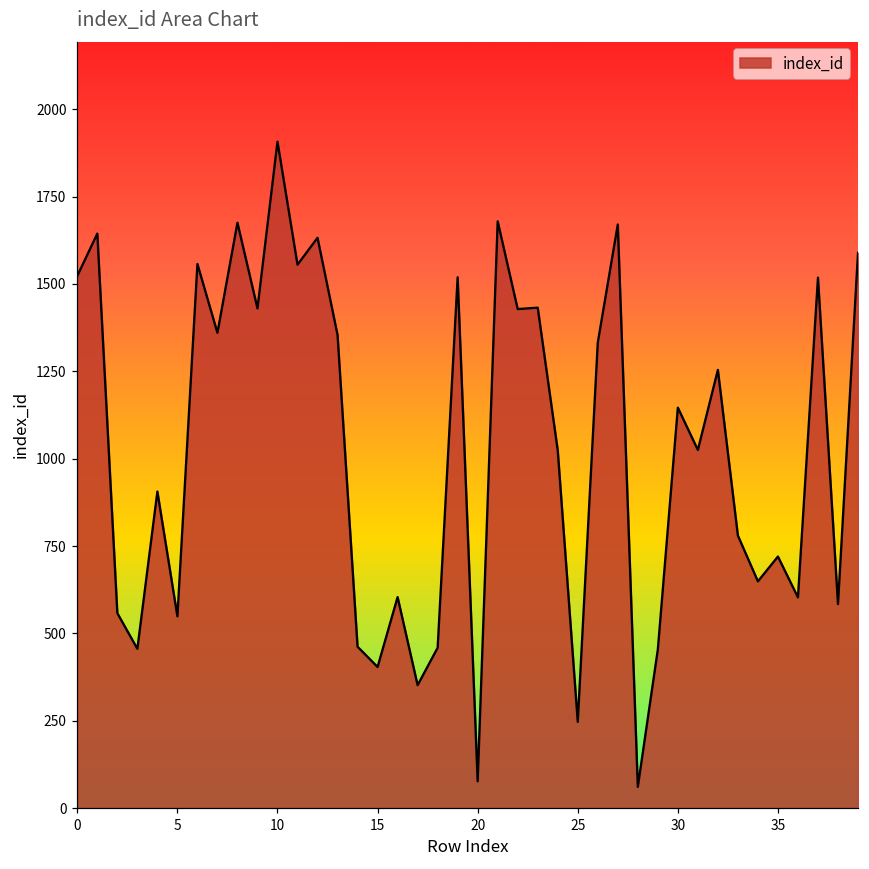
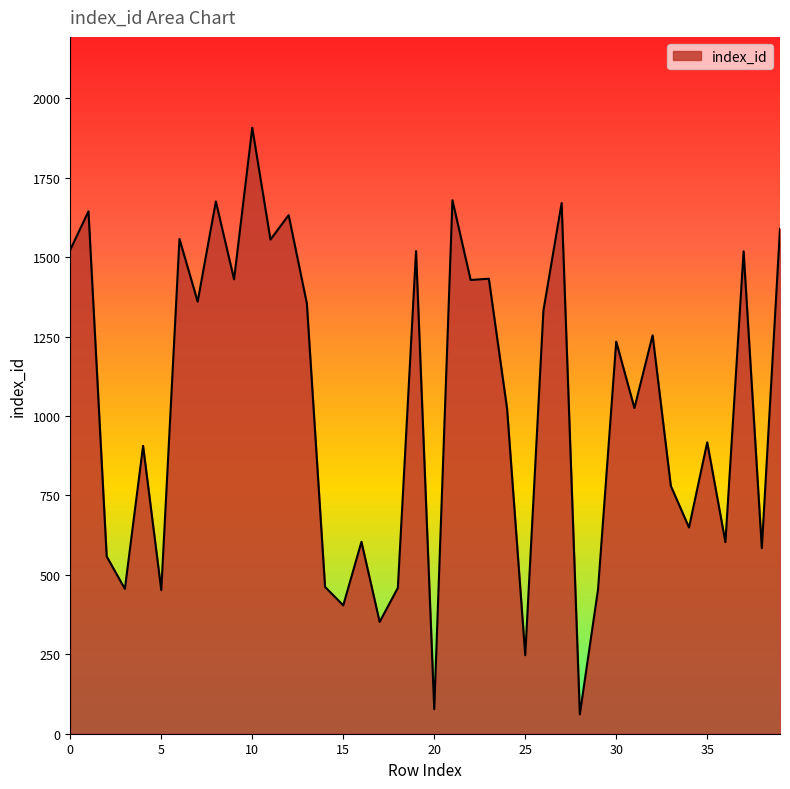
5: 550 -> 450
30: 1150 -> 1230
35: 720 -> 920
